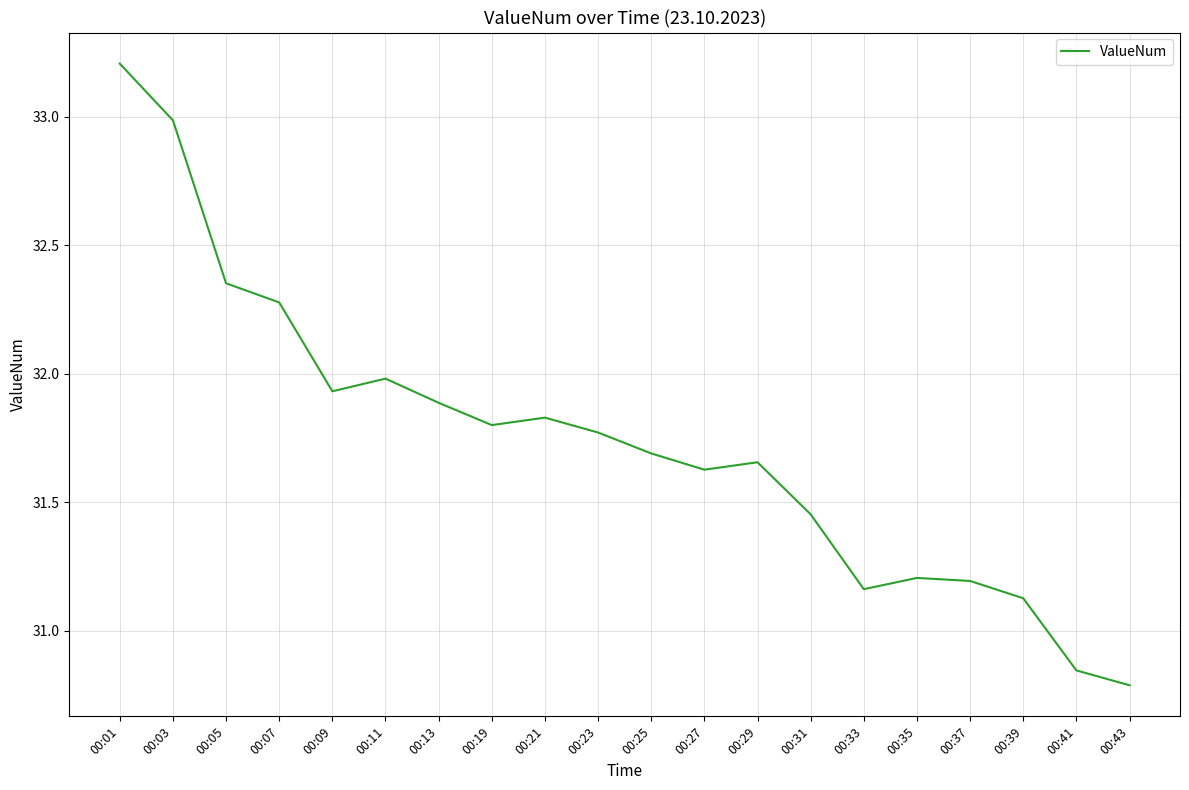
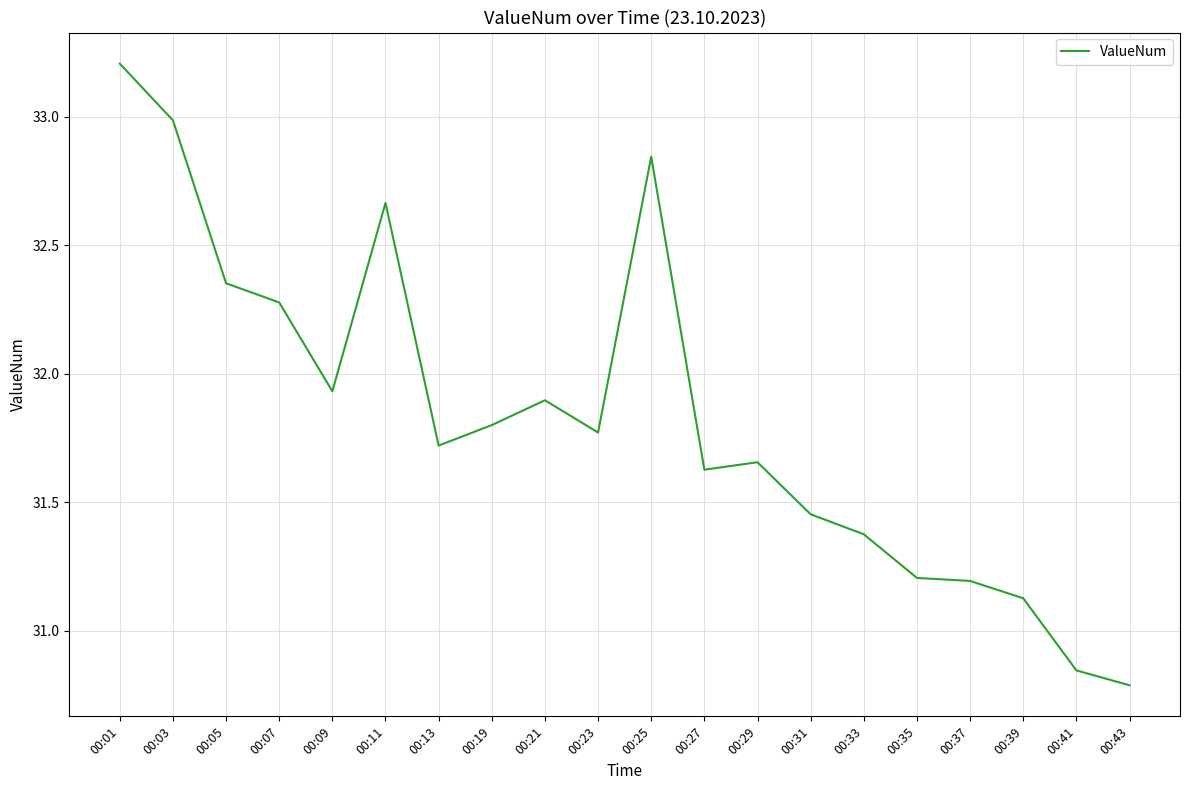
00:11: 31.98 -> 32.66
00:13: 31.89 -> 31.72
00:21: 31.83 -> 31.90
00:25: 31.69 -> 32.84
00:33: 31.16 -> 31.37
